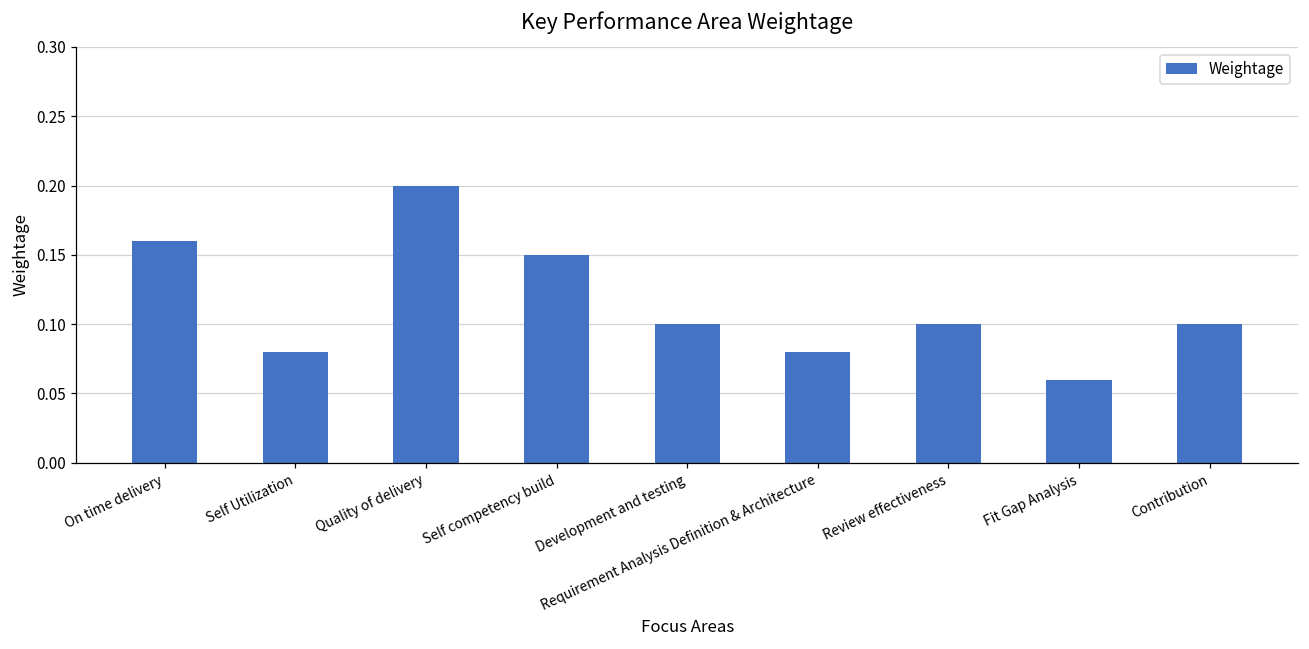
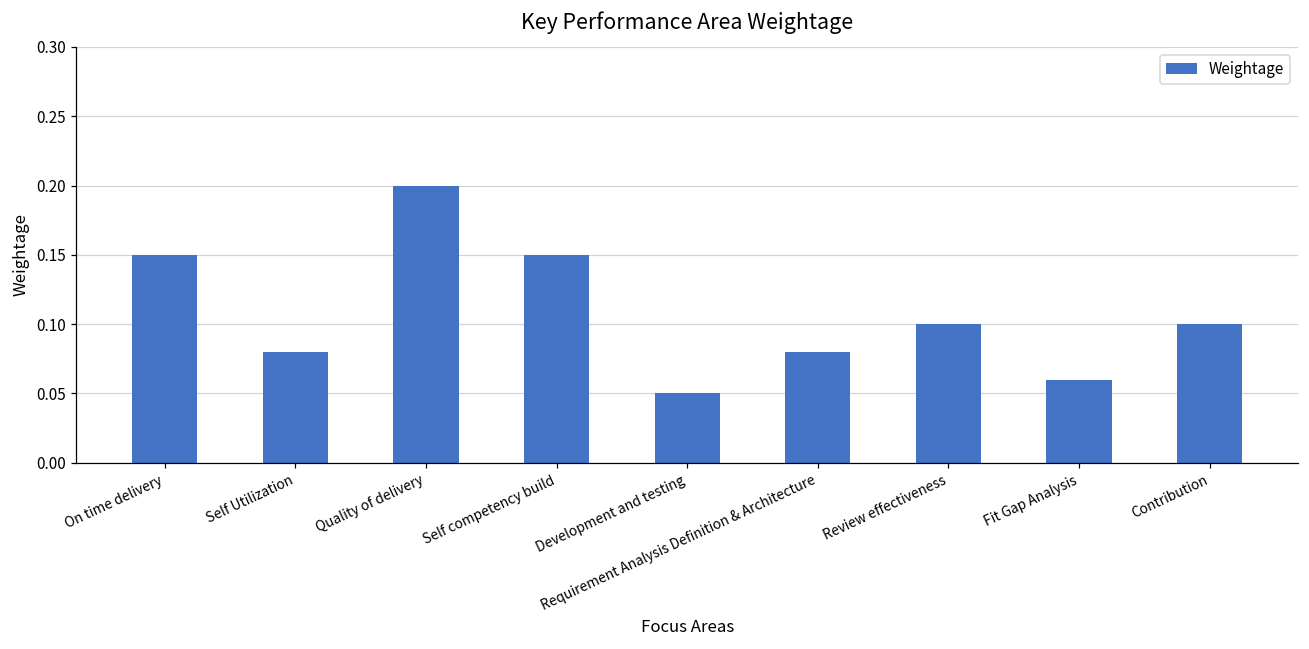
On time delivery: 0.16 -> 0.15
Development and testing: 0.10 -> 0.05
